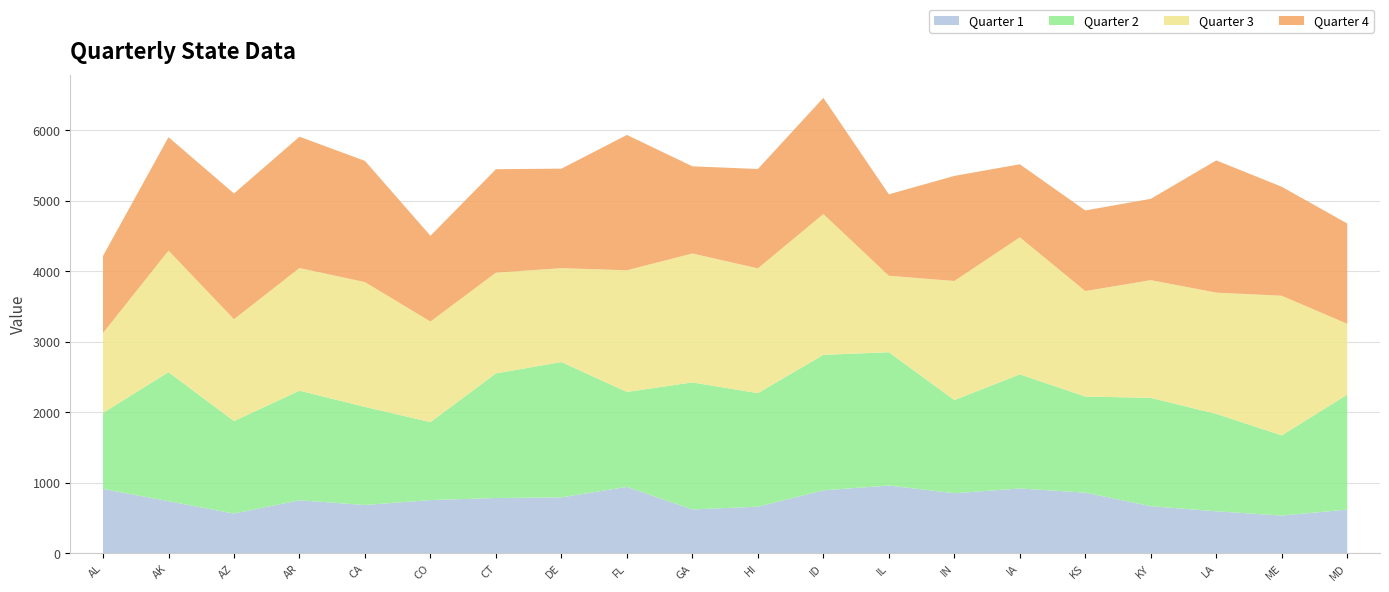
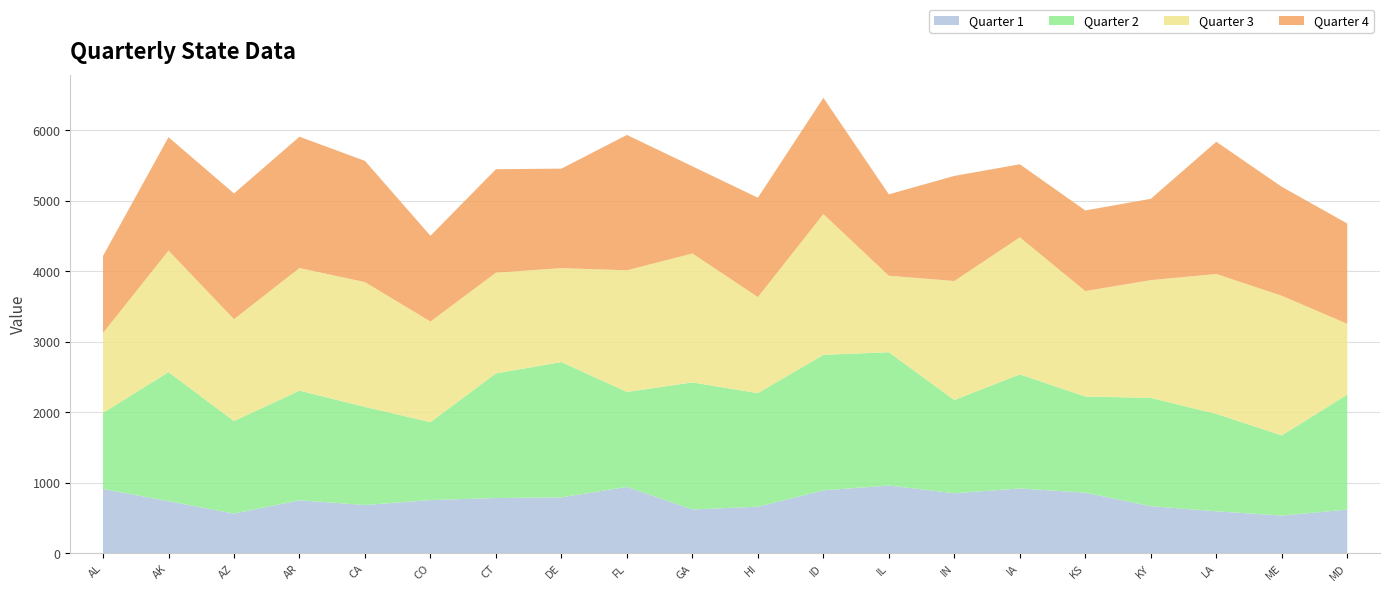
Quarter 3, HI: 1800 -> 1400
Quarter 3, LA: 1700 -> 2000
